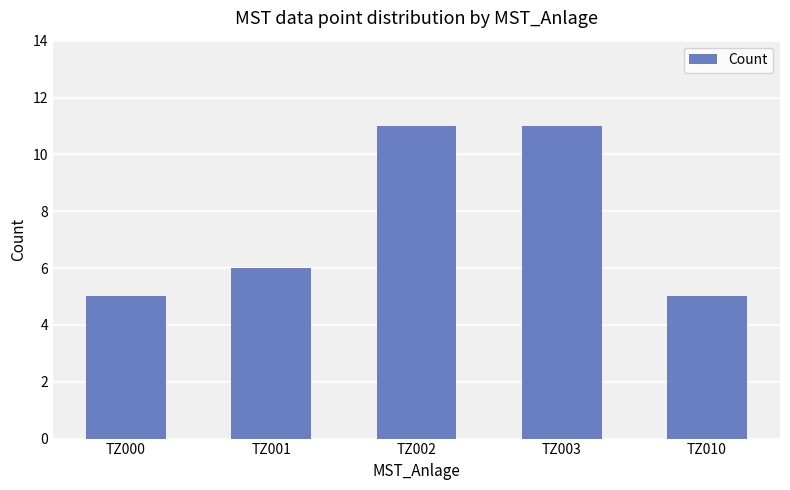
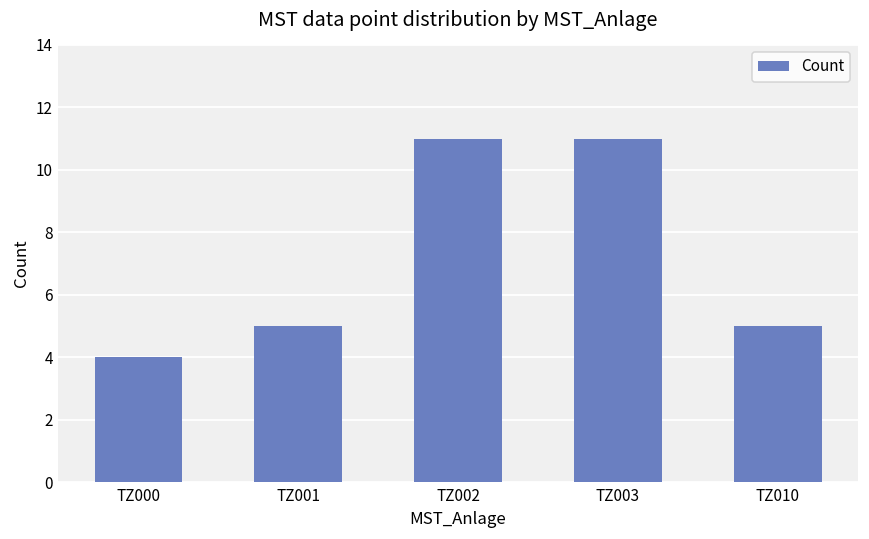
TZ000: 5 -> 4
TZ001: 6 -> 5
